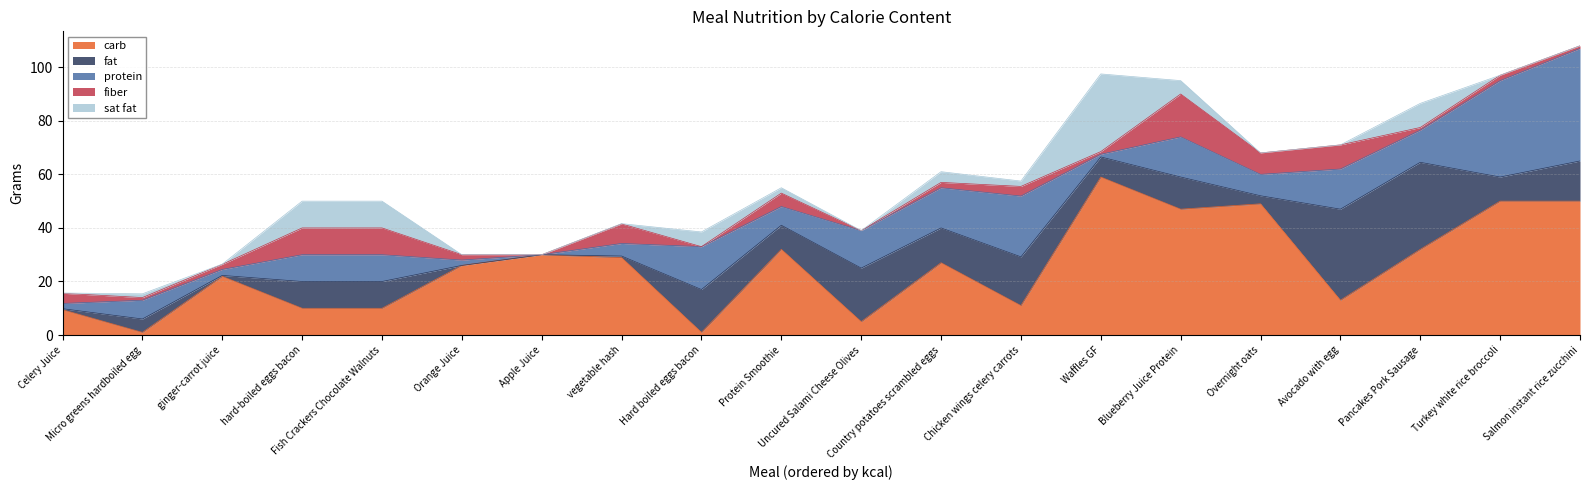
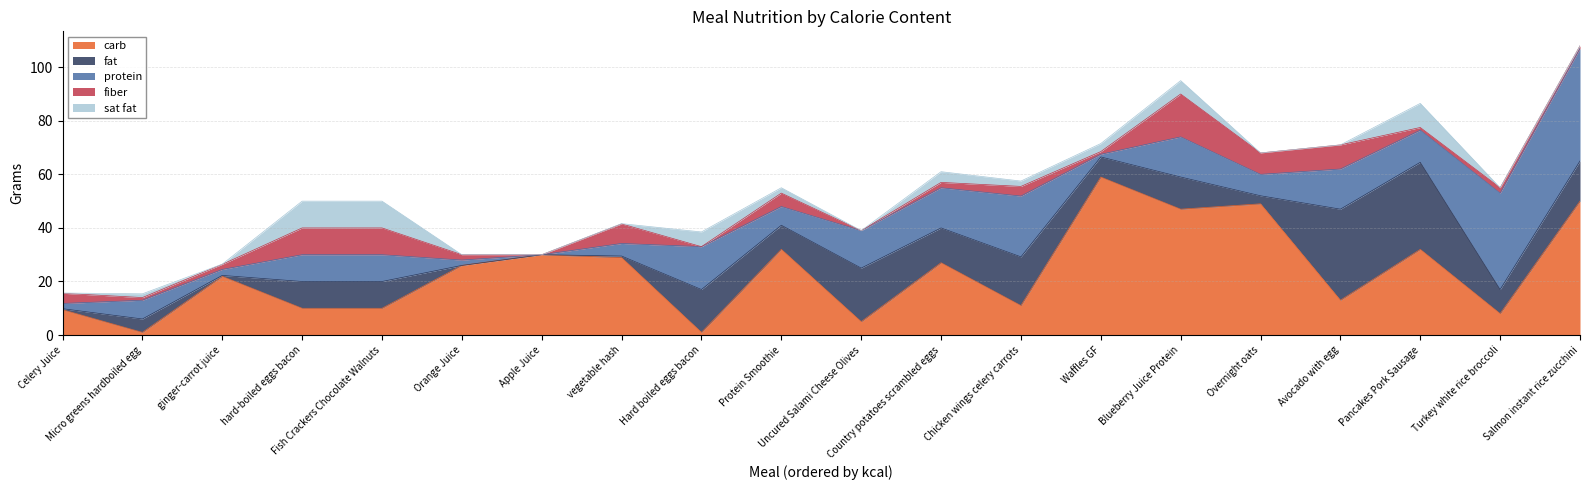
sat fat, Waffles GF: 29 -> 3
carb, Turkey white rice broccoli: 50 -> 8
